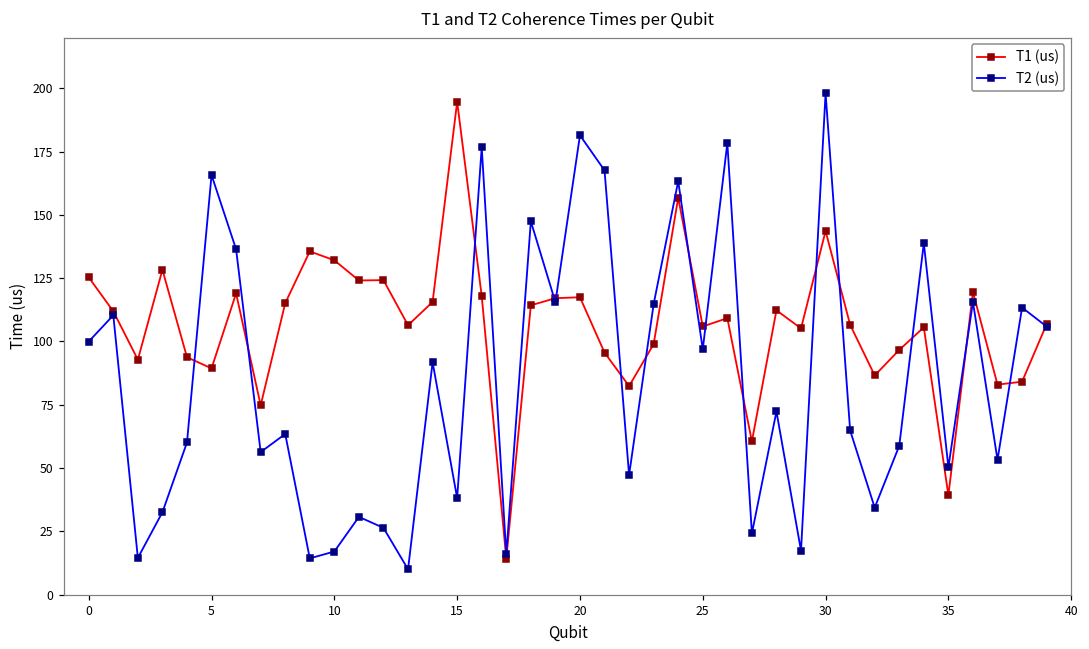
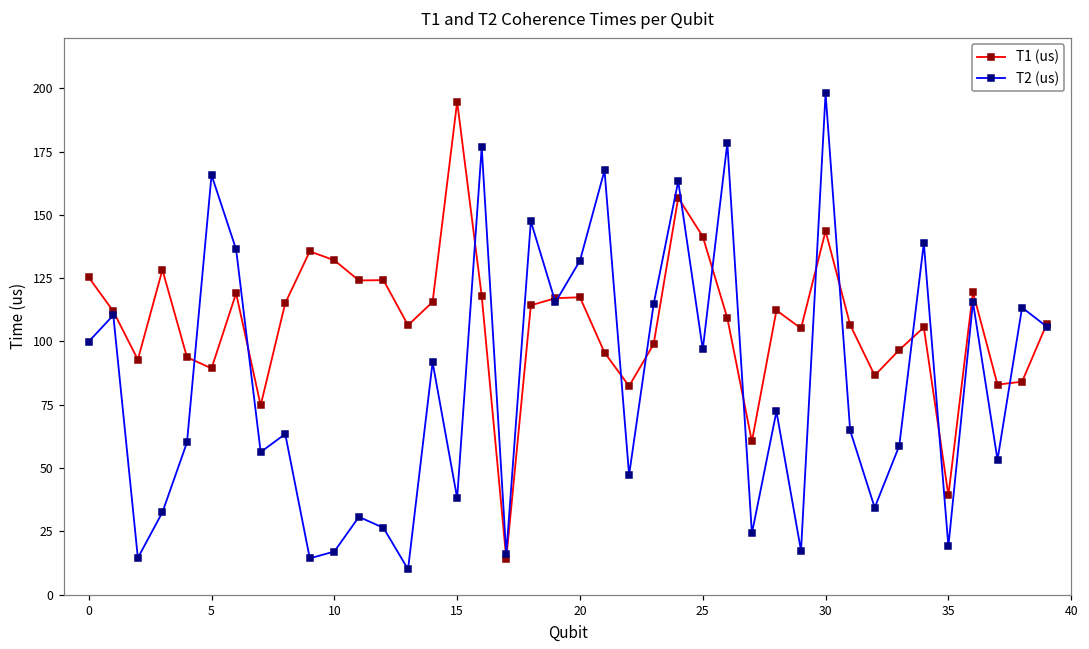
T2 (us), 20: 181 -> 132
T1 (us), 25: 106 -> 141
T2 (us), 35: 50 -> 19
